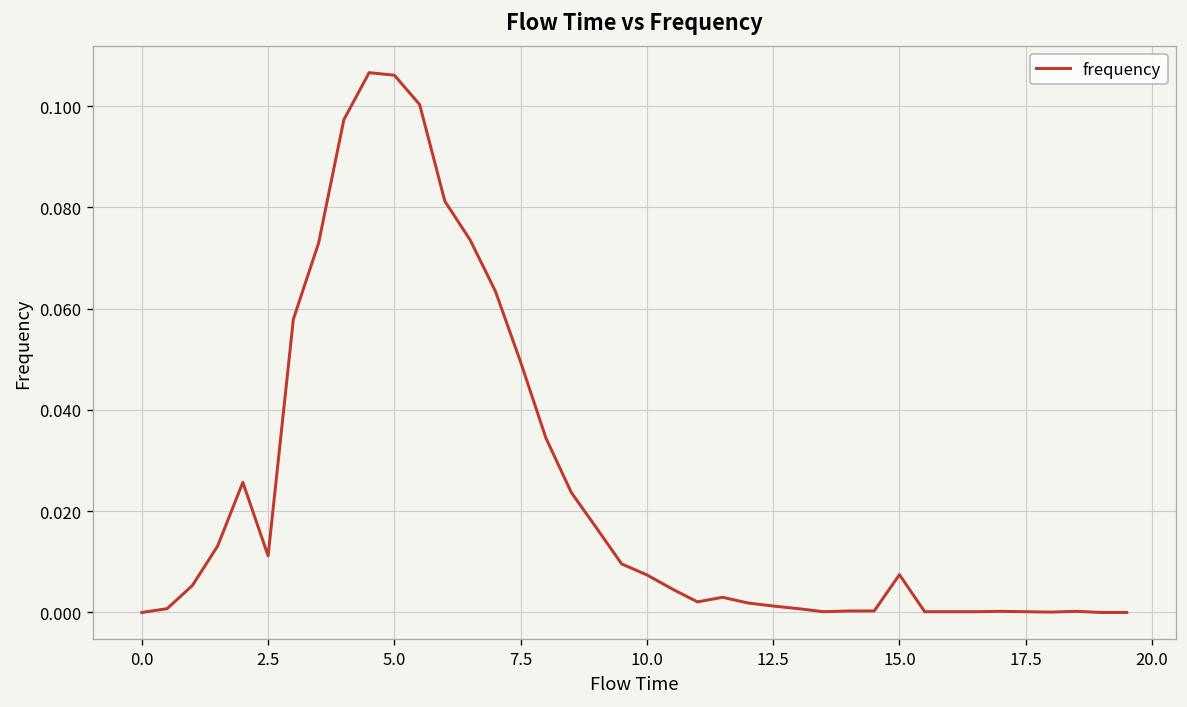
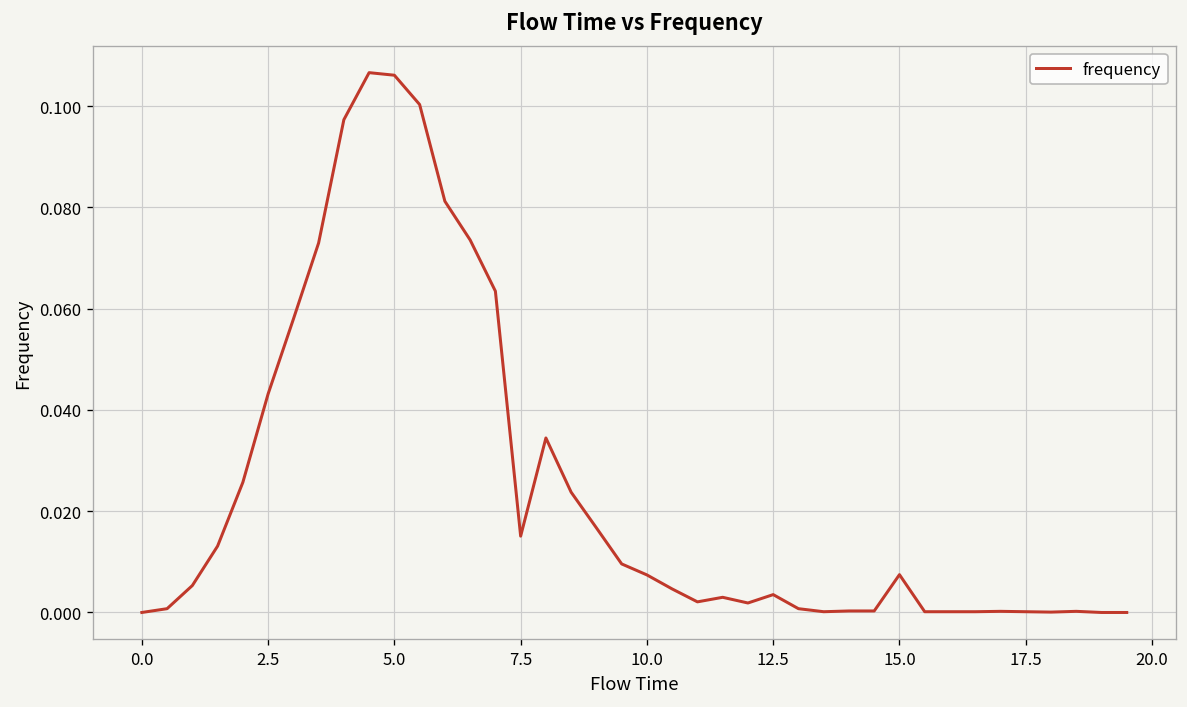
2.5: 0.011 -> 0.043
7.5: 0.049 -> 0.015
12.5: 0.001 -> 0.004
